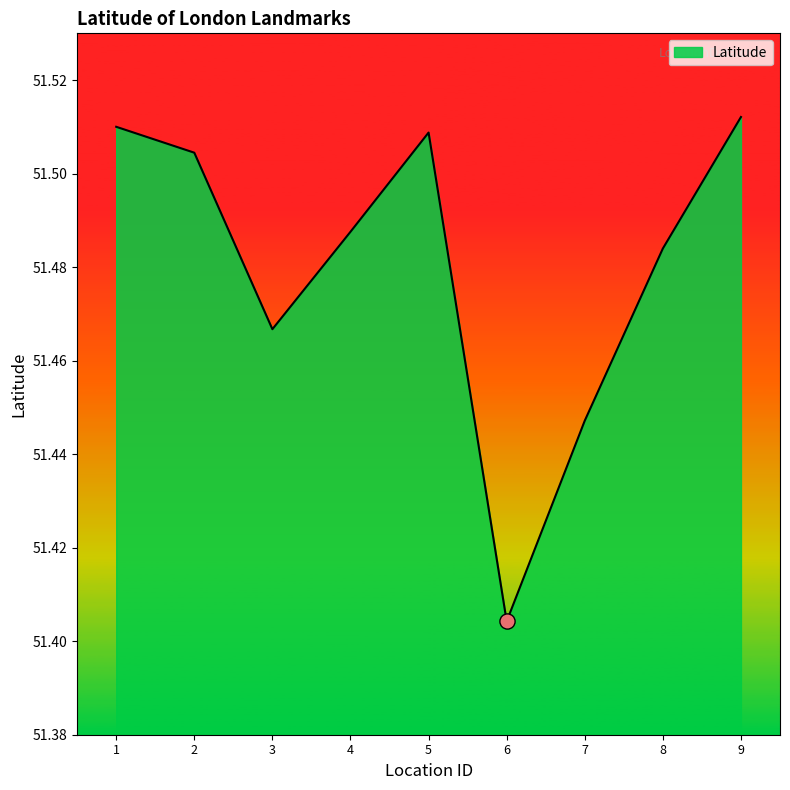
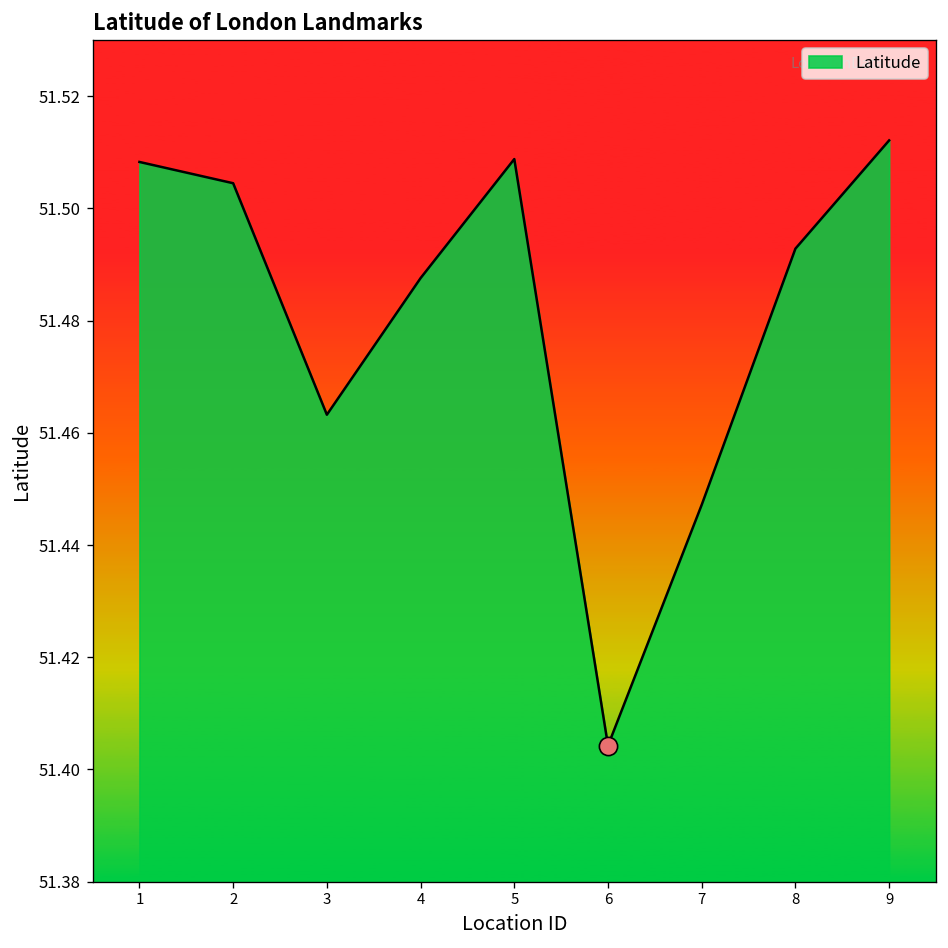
Latitude, 1: 51.510 -> 51.508
Latitude, 3: 51.467 -> 51.463
Latitude, 8: 51.484 -> 51.493
